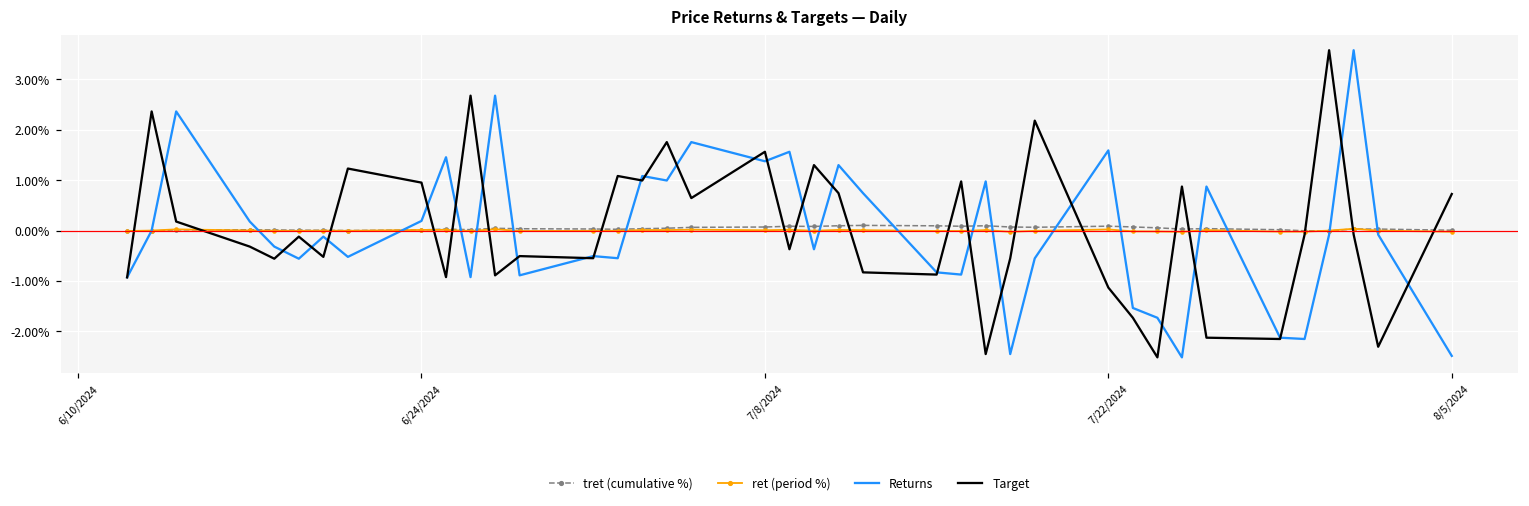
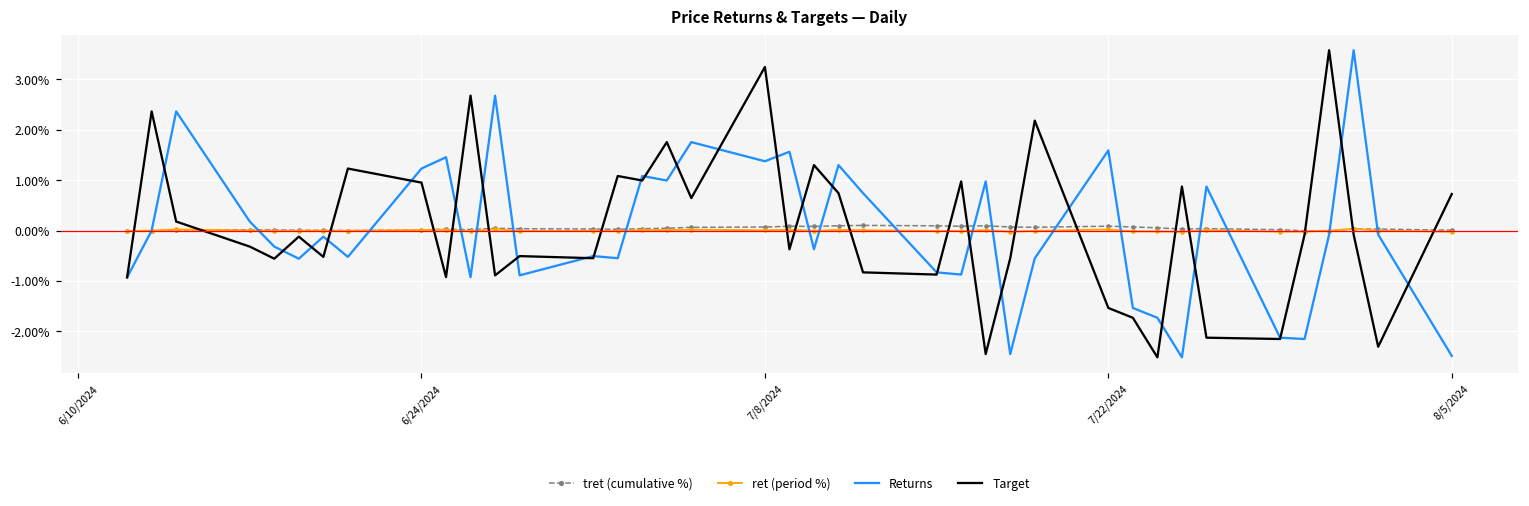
Returns, 6/24/2024: 0.2% -> 1.2%
Target, 7/8/2024: 1.6% -> 3.2%
Target, 7/22/2024: -1.1% -> -1.5%
